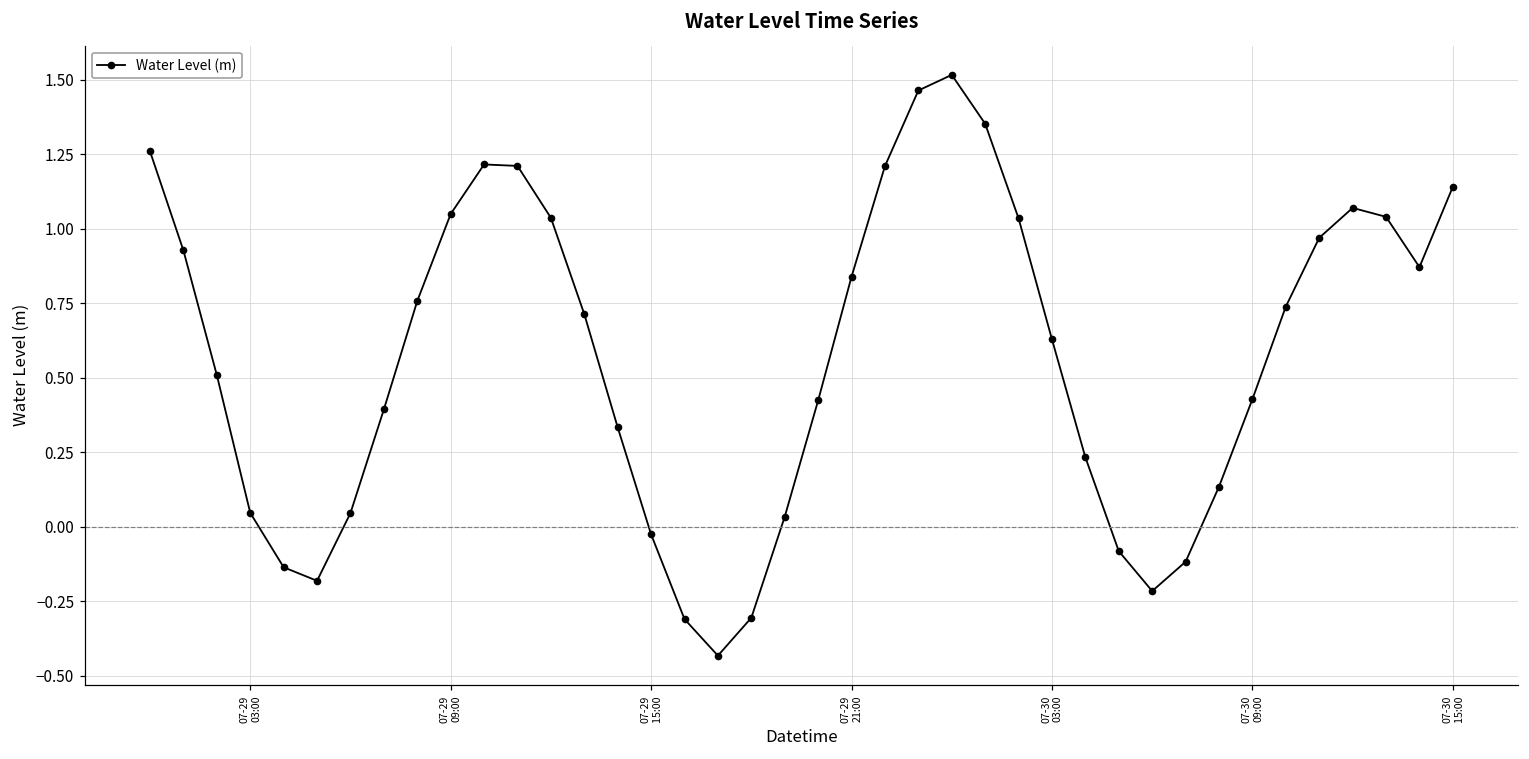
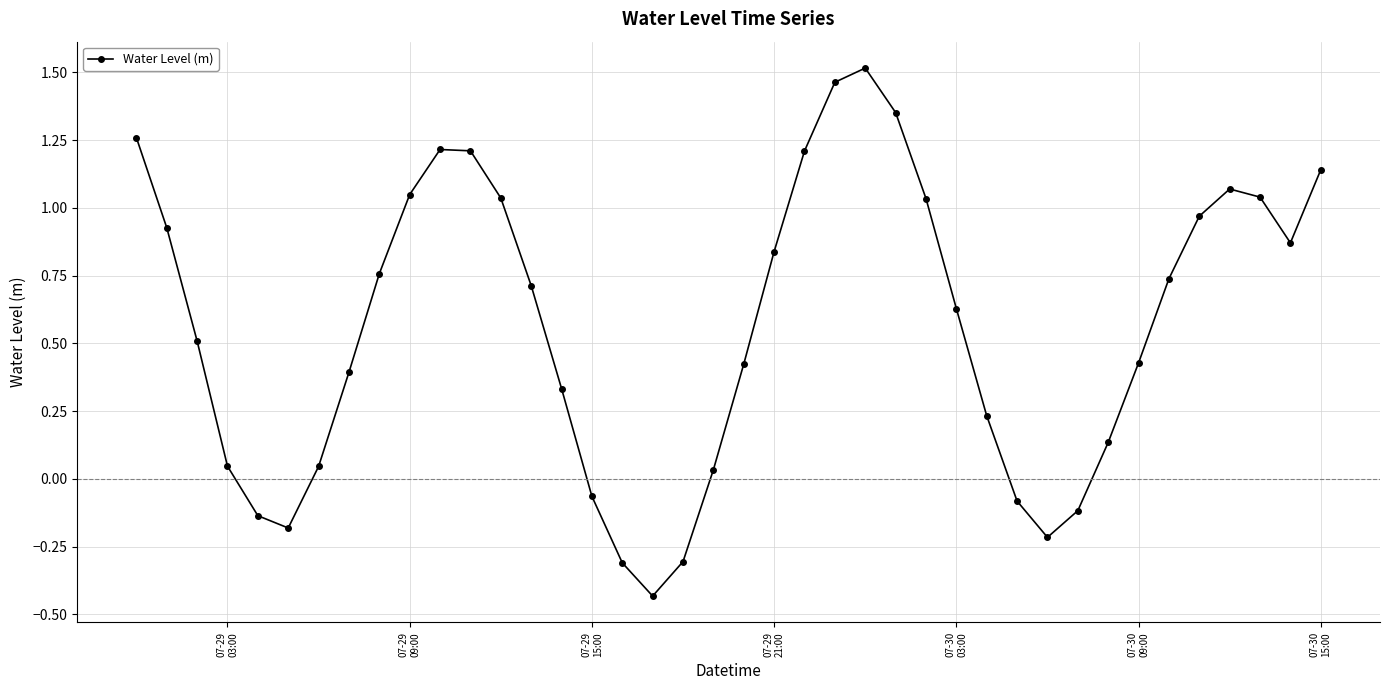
07-29 15:00: -0.03 -> -0.06
